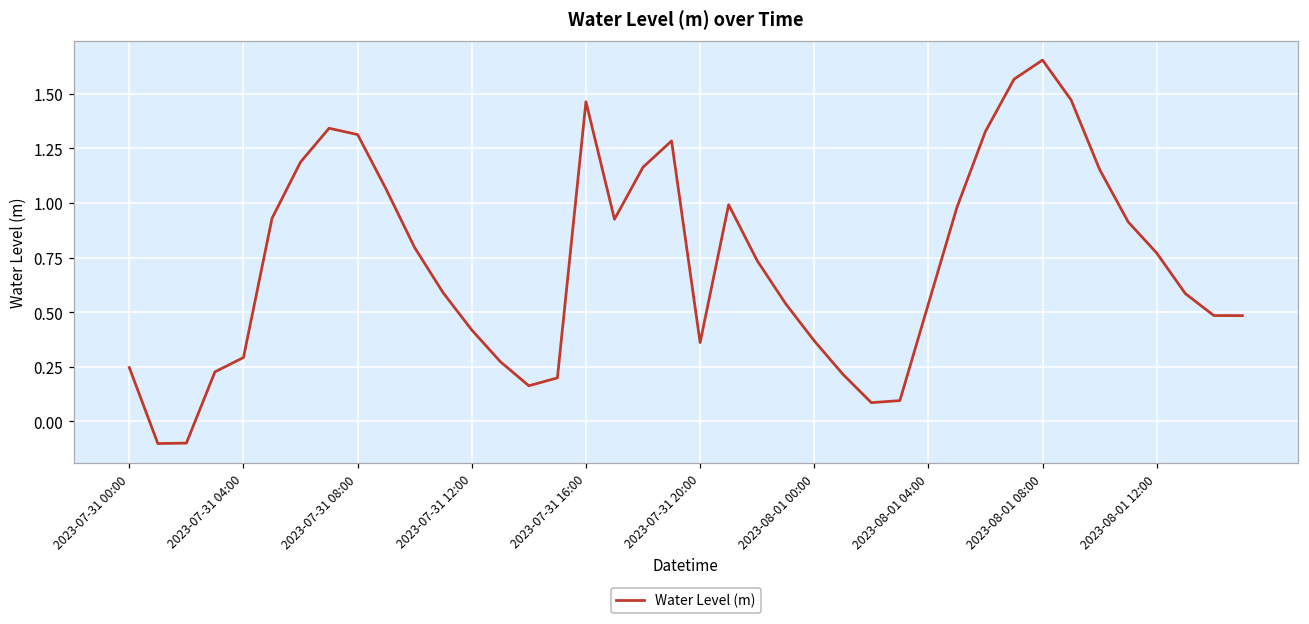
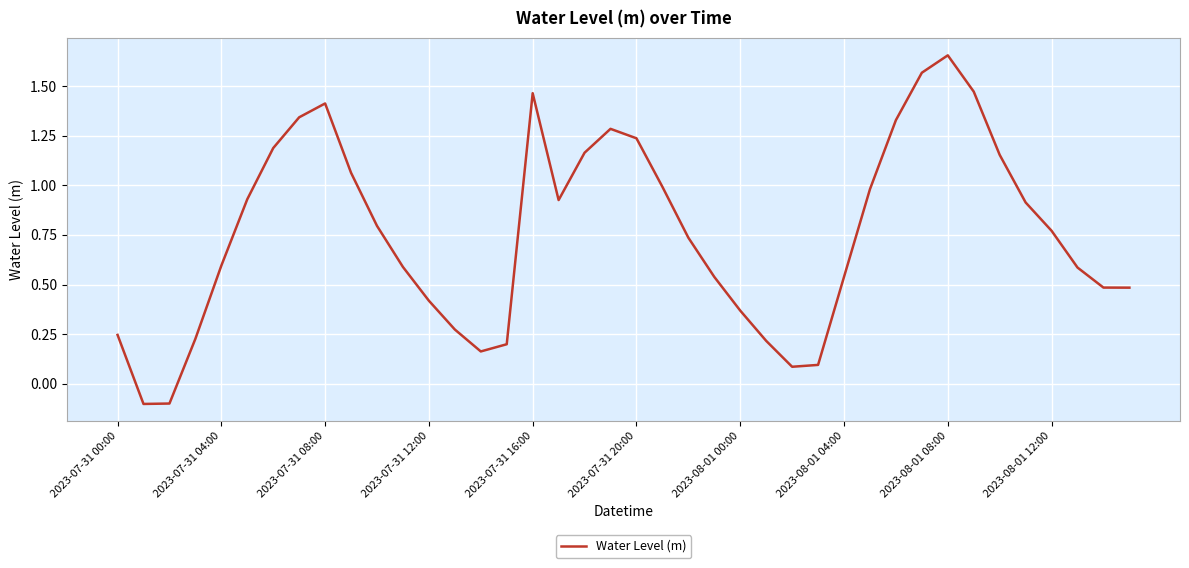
2023-07-31 04:00: 0.29 -> 0.60
2023-07-31 08:00: 1.31 -> 1.41
2023-07-31 20:00: 0.36 -> 1.24
